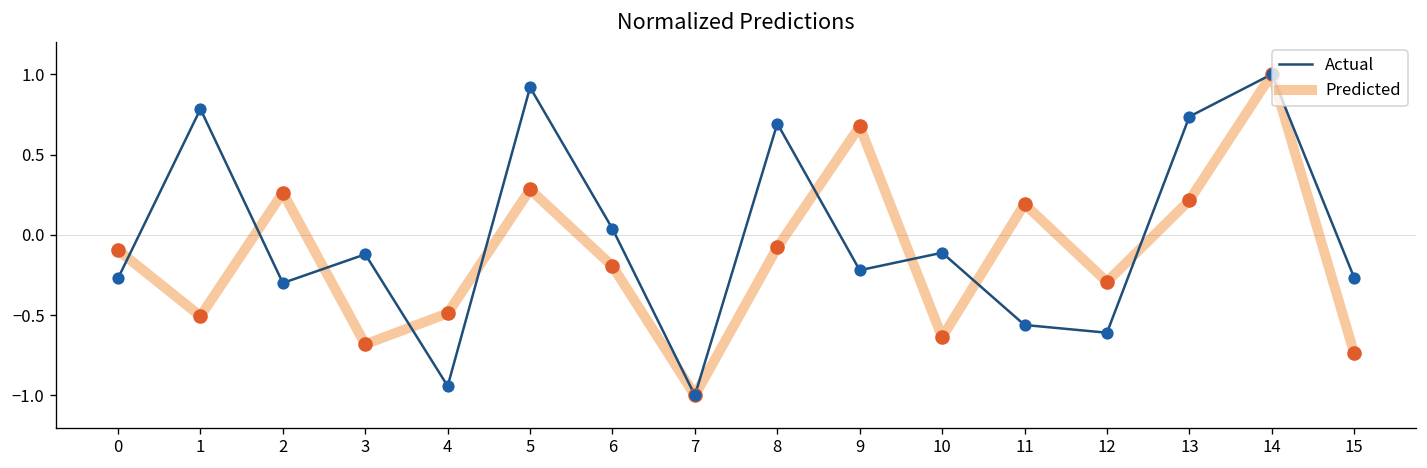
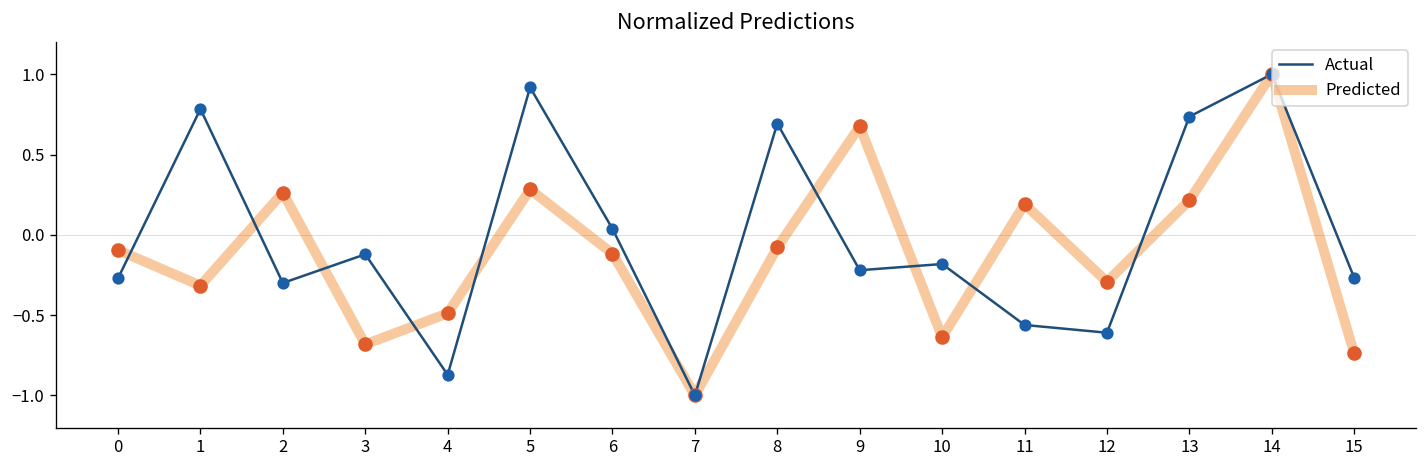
Predicted, 1: -0.51 -> -0.32
Actual, 4: -0.94 -> -0.87
Predicted, 6: -0.19 -> -0.12
Actual, 10: -0.11 -> -0.18
